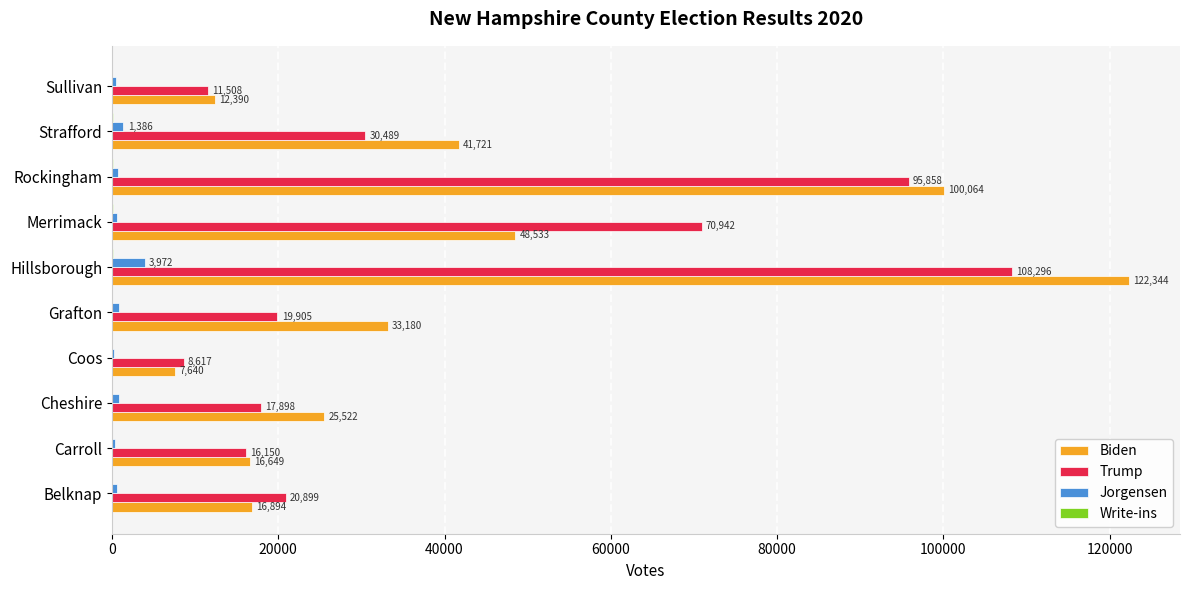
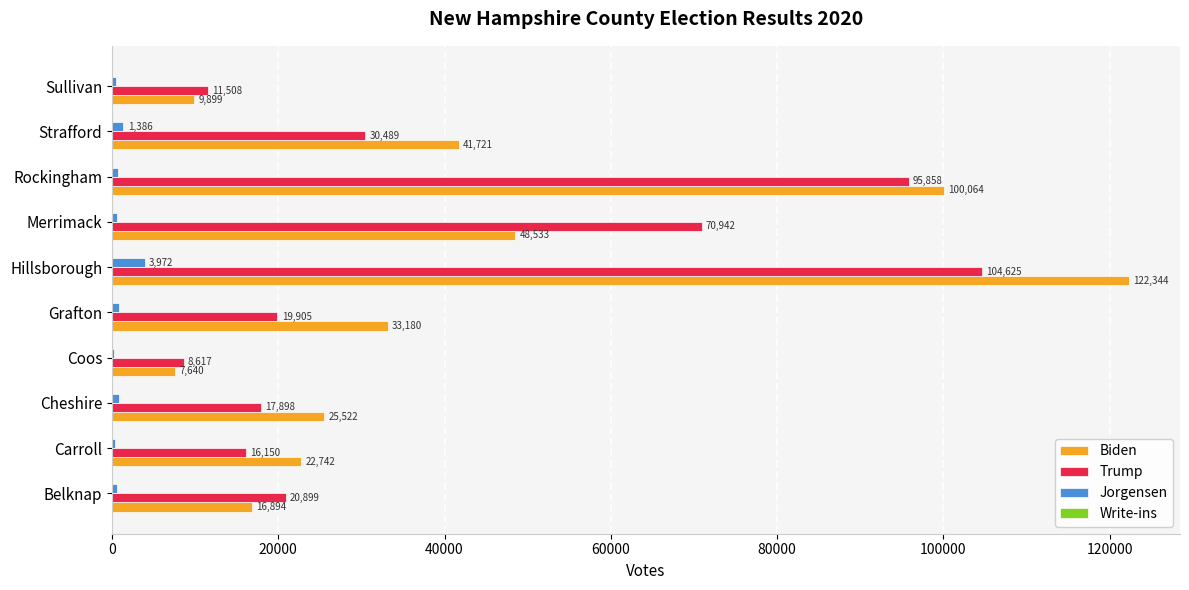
Biden, Sullivan: 12,390 -> 9,899
Trump, Hillsborough: 108,296 -> 104,625
Biden, Carroll: 16,649 -> 22,742
